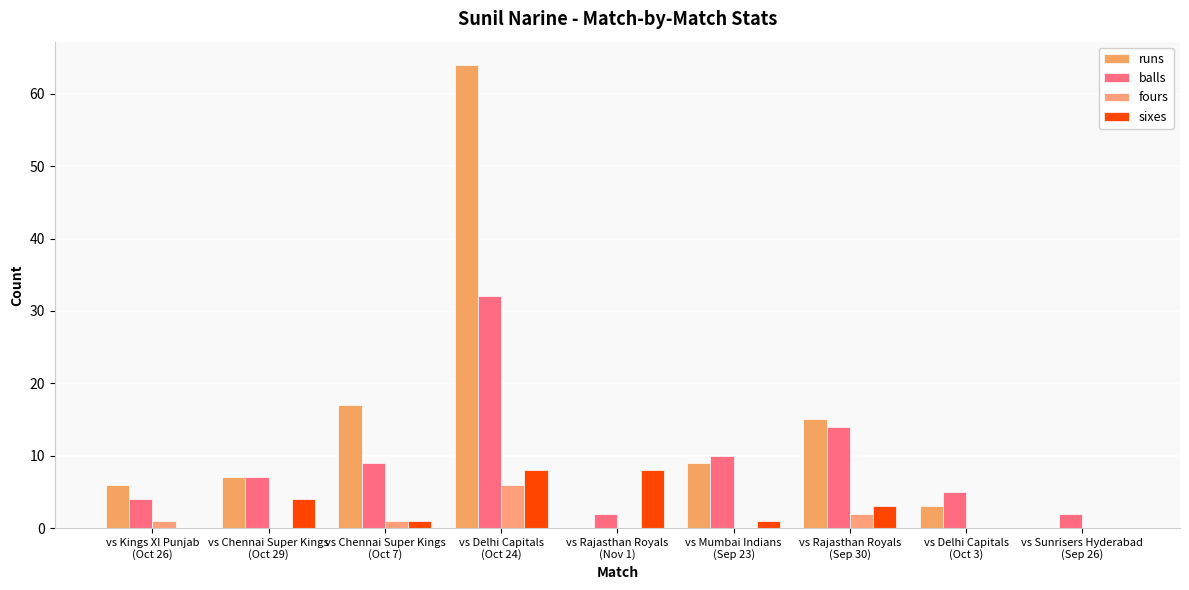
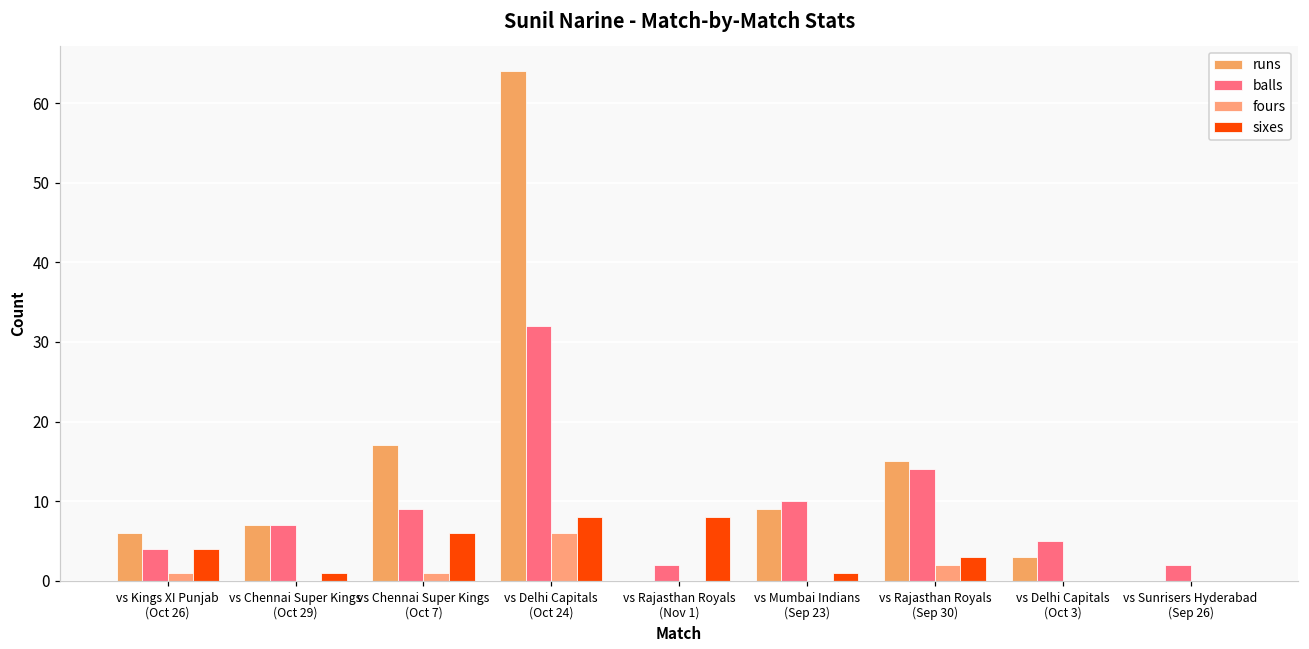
sixes, vs Kings XI Punjab (Oct 26): 0 -> 4
sixes, vs Chennai Super Kings (Oct 29): 4 -> 1
sixes, vs Chennai Super Kings (Oct 7): 1 -> 6
